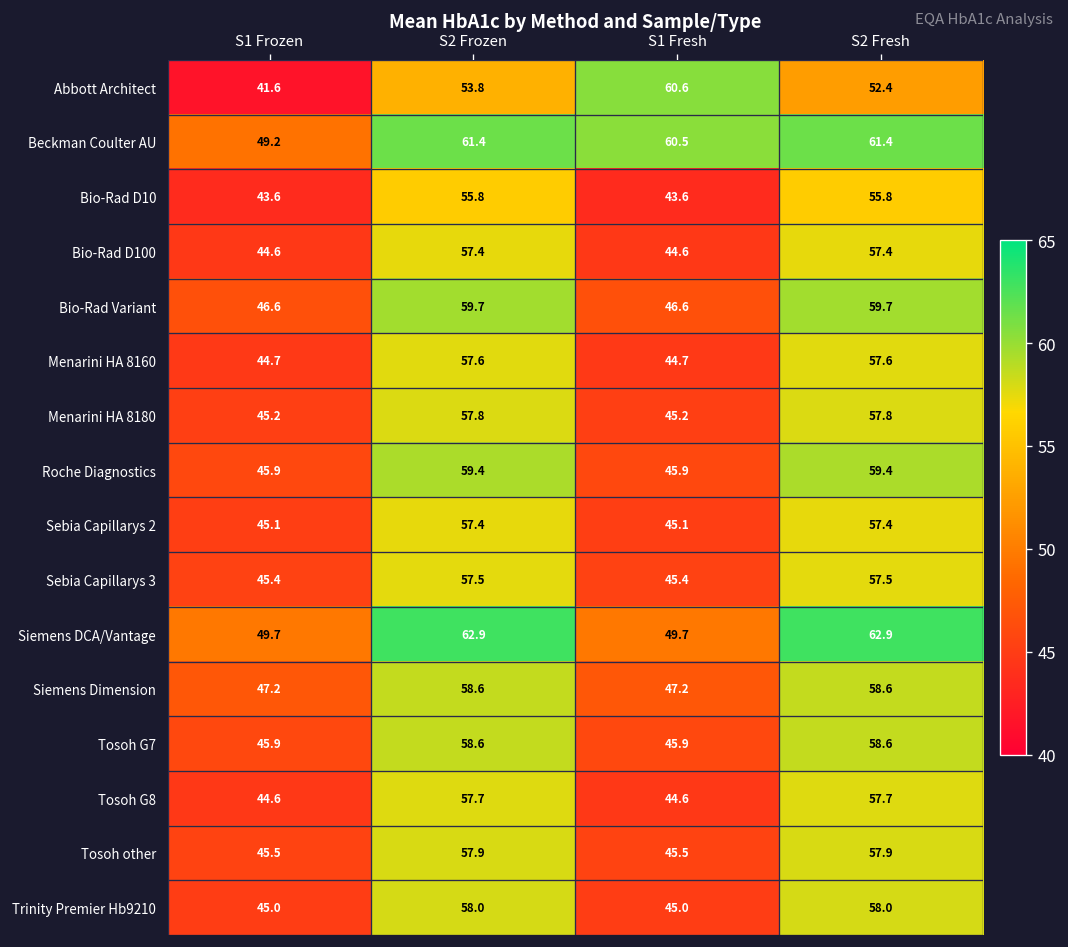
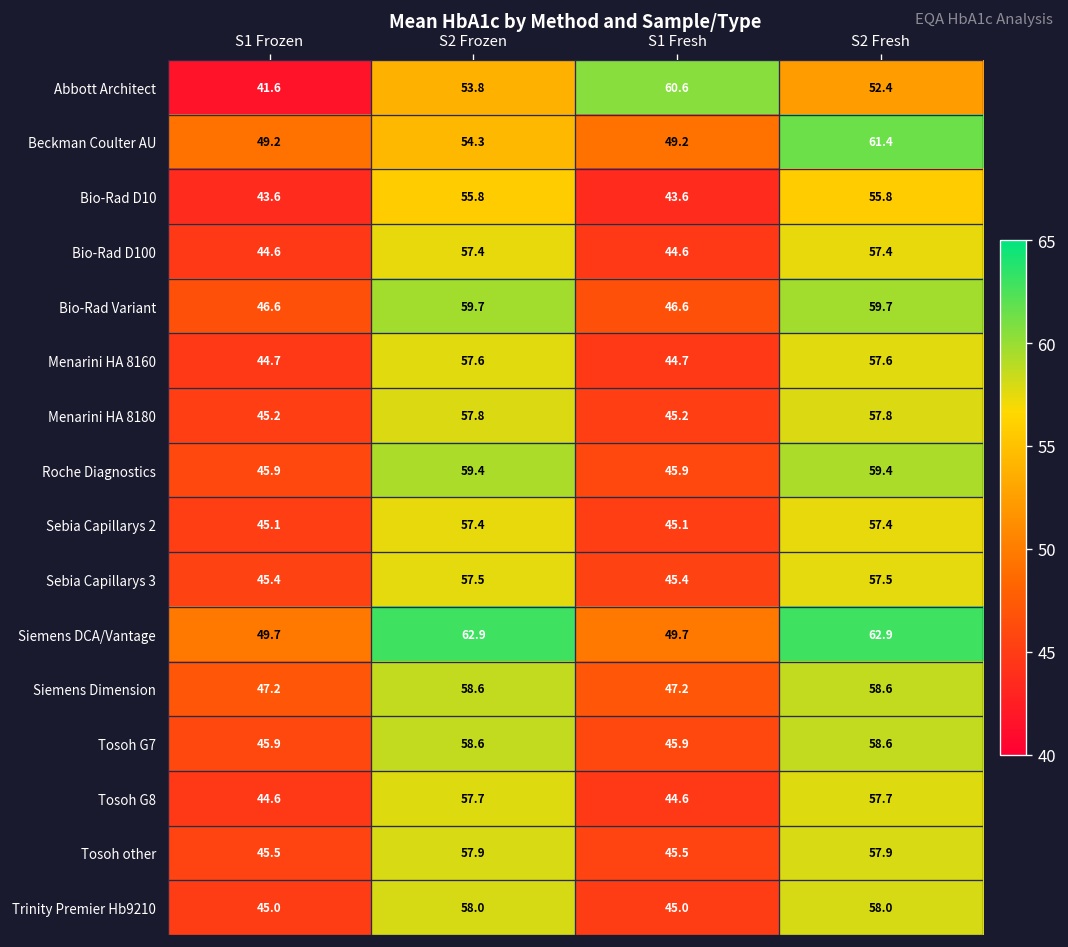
Beckman Coulter AU, S2 Frozen: 61.4 -> 54.3
Beckman Coulter AU, S1 Fresh: 60.5 -> 49.2
